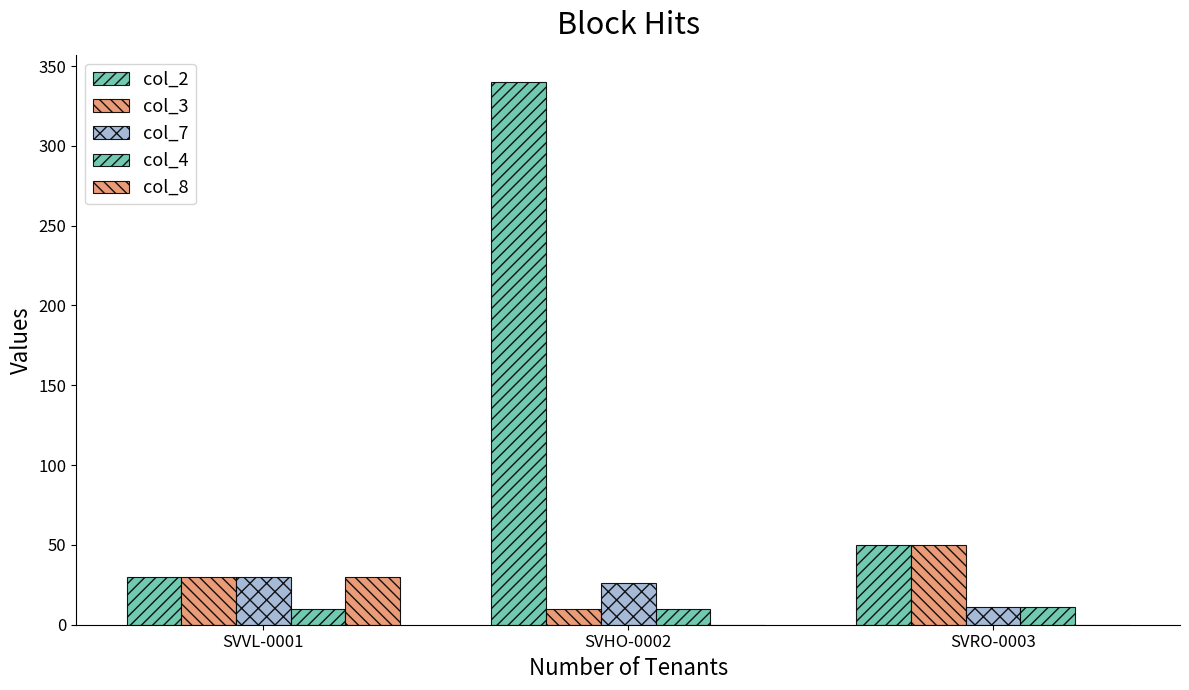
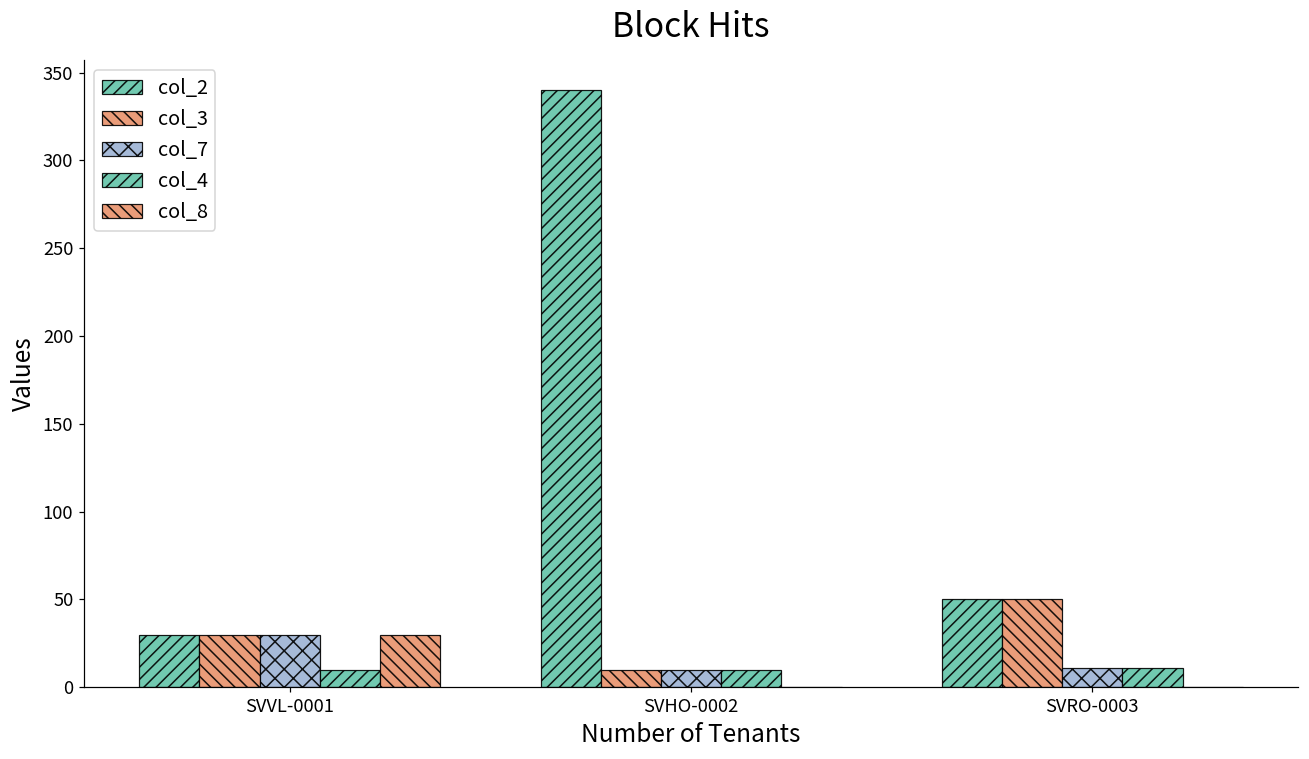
col_7, SVHO-0002: 26 -> 10
